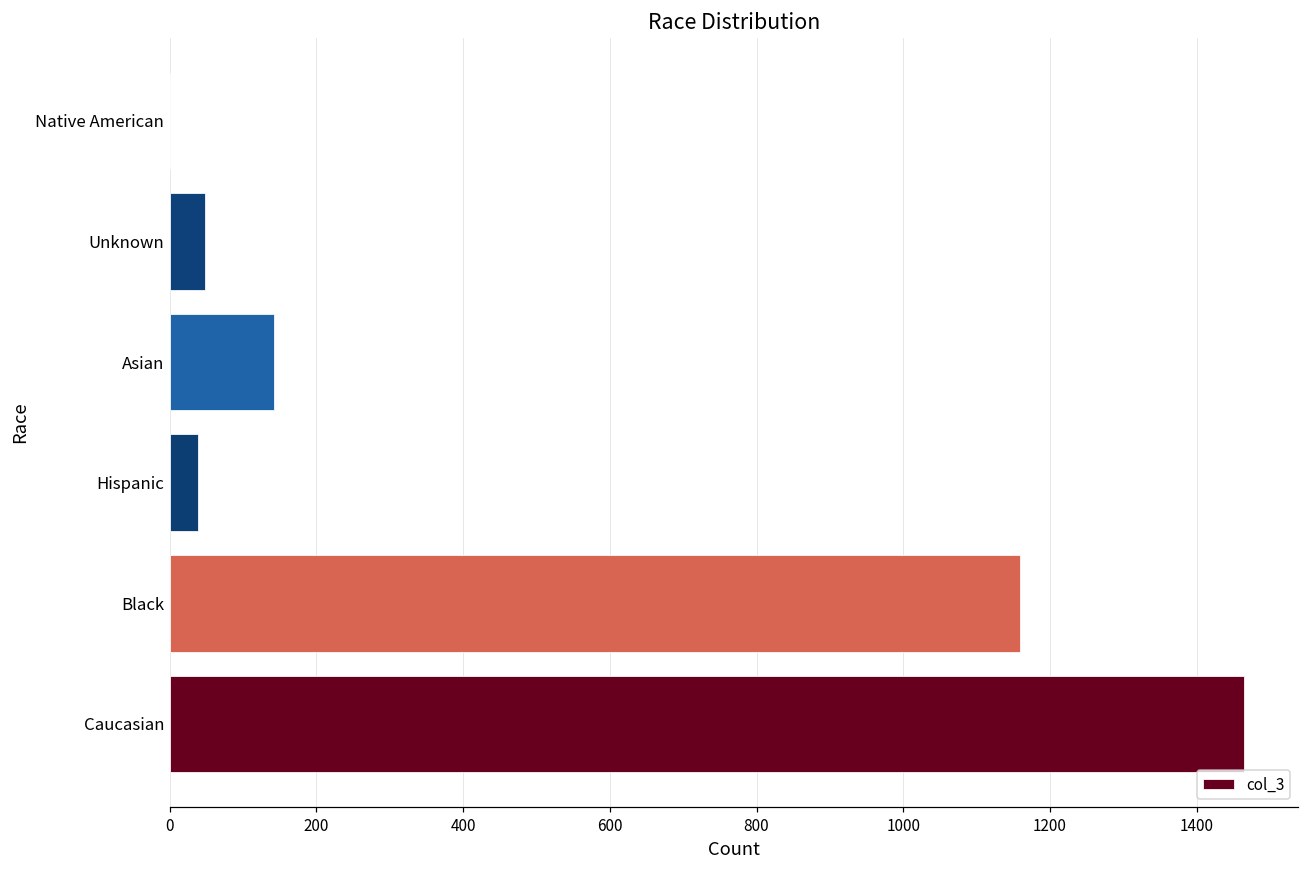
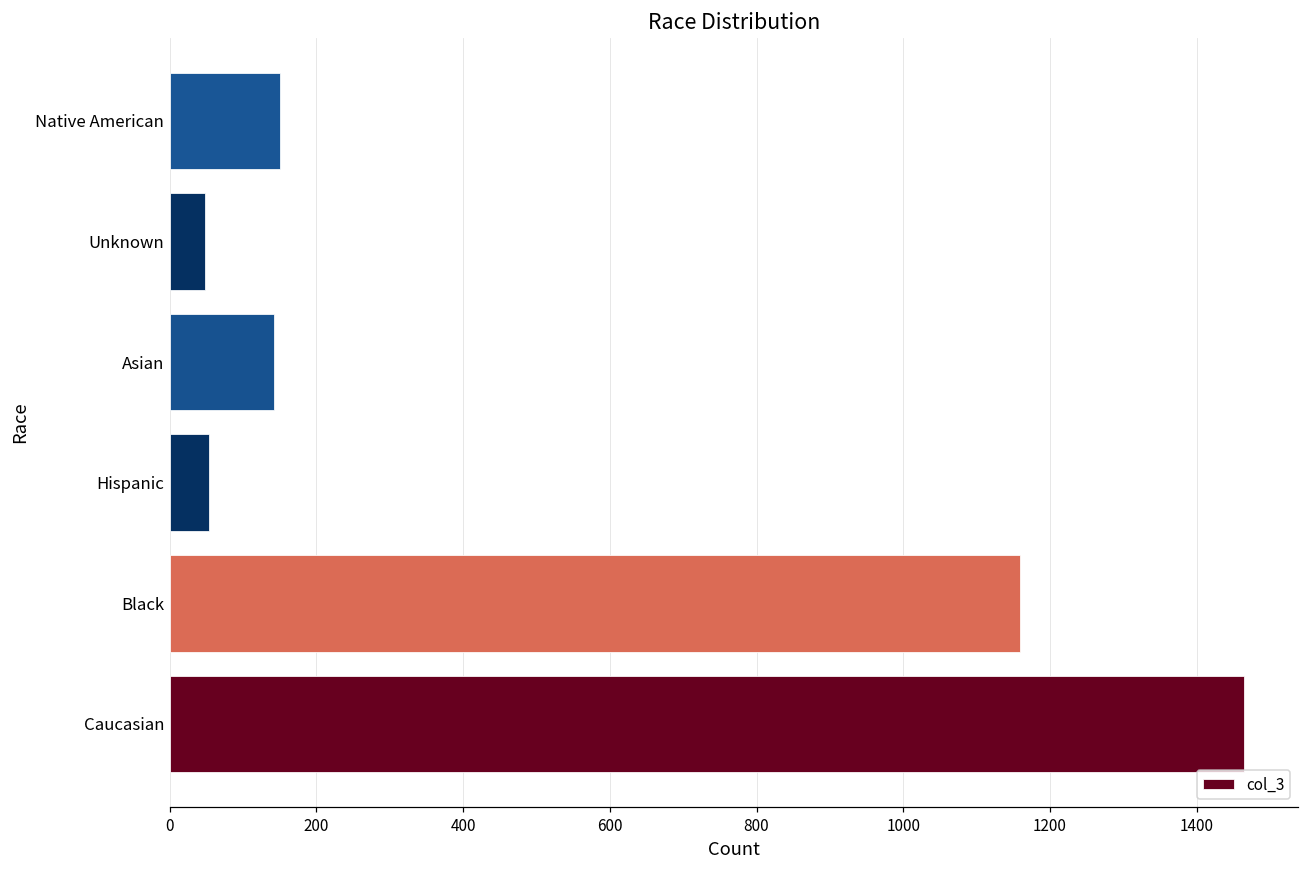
Native American: 0 -> 150
Hispanic: 40 -> 50
